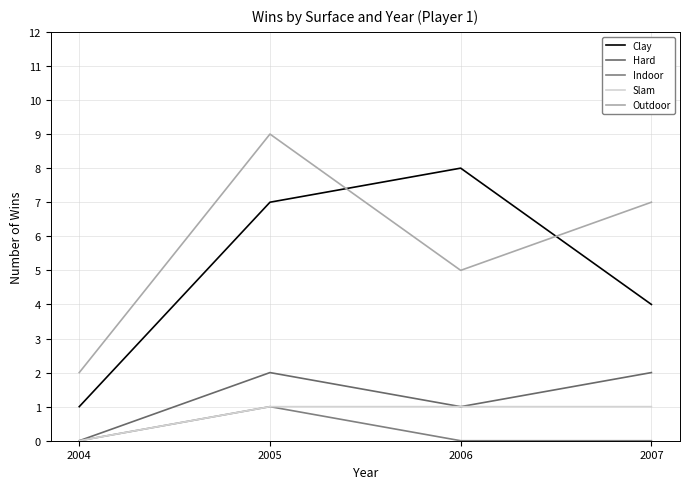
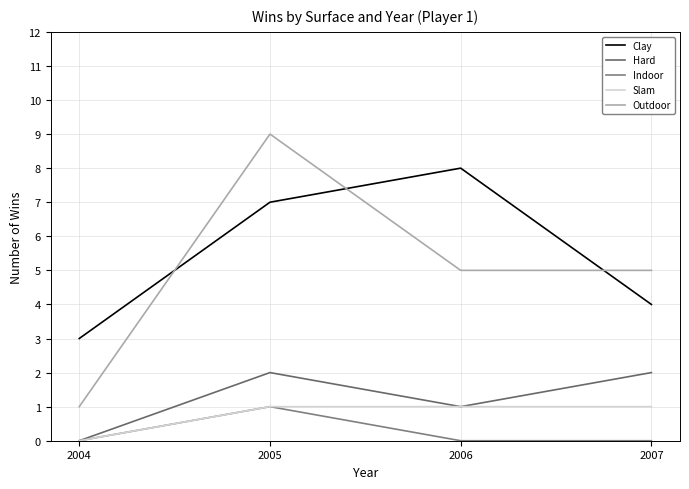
Clay, 2004: 1 -> 3
Outdoor, 2004: 2 -> 1
Outdoor, 2007: 7 -> 5
